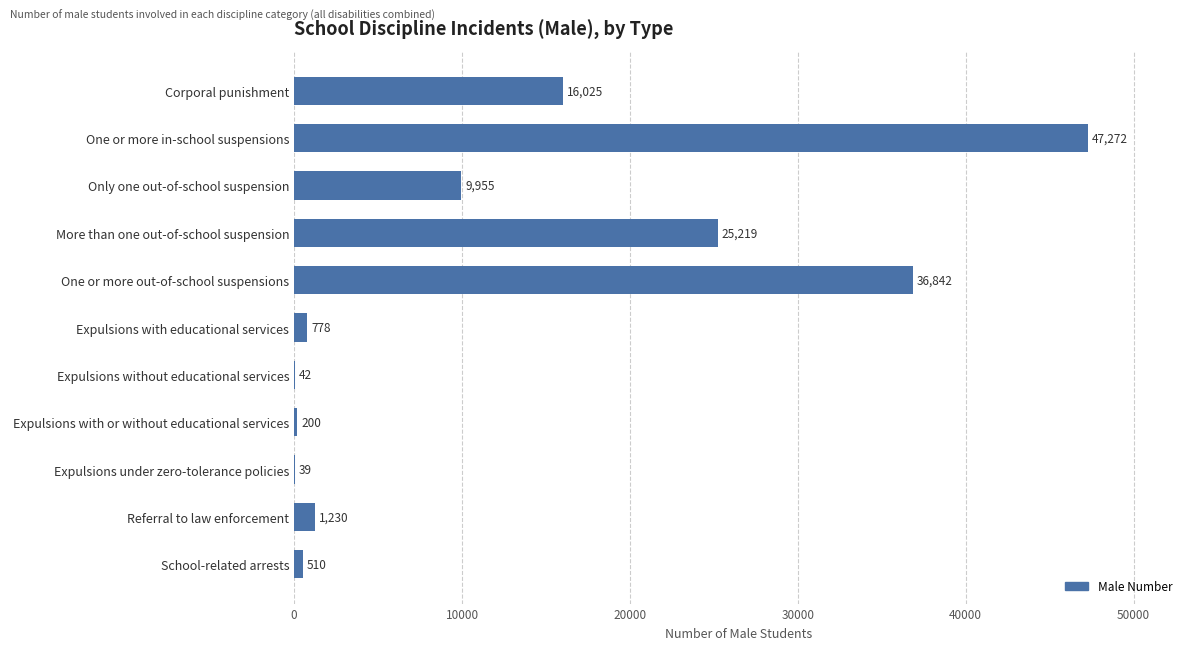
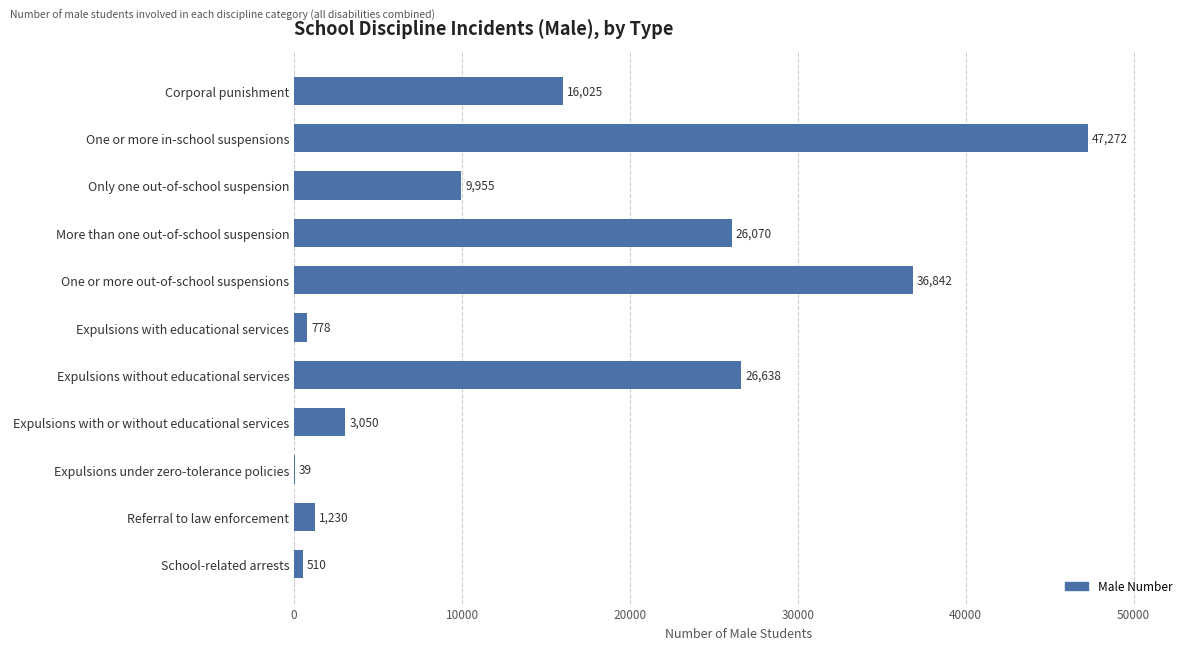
More than one out-of-school suspension: 25,219 -> 26,070
Expulsions without educational services: 42 -> 26,638
Expulsions with or without educational services: 200 -> 3,050
